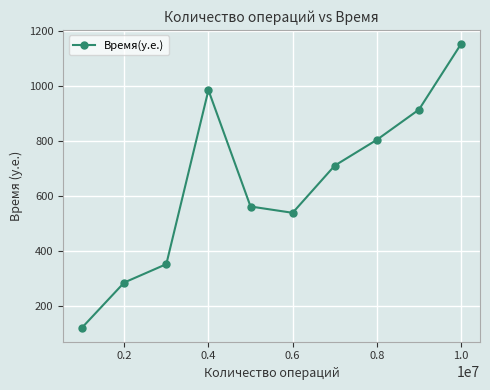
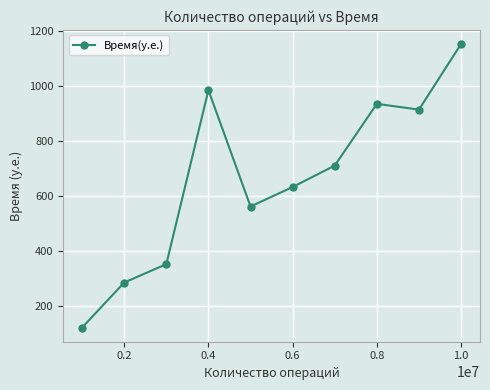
0.6: 540 -> 630
0.8: 800 -> 940
